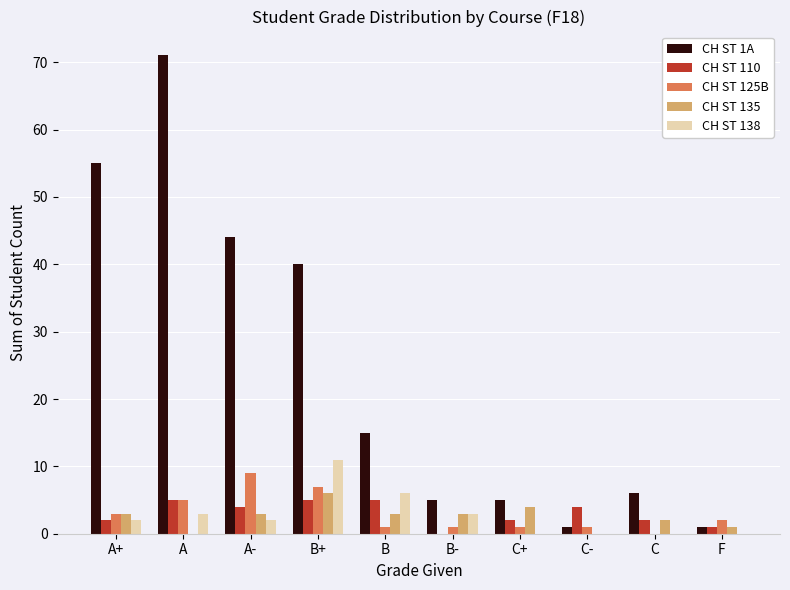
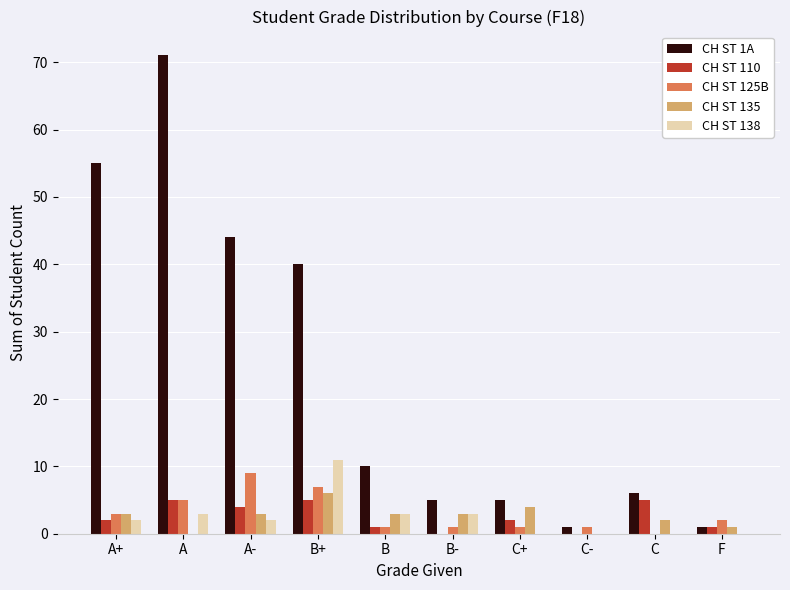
CH ST 1A, B: 15 -> 10
CH ST 110, B: 5 -> 1
CH ST 138, B: 6 -> 3
CH ST 110, C-: 4 -> 0
CH ST 110, C: 2 -> 5
